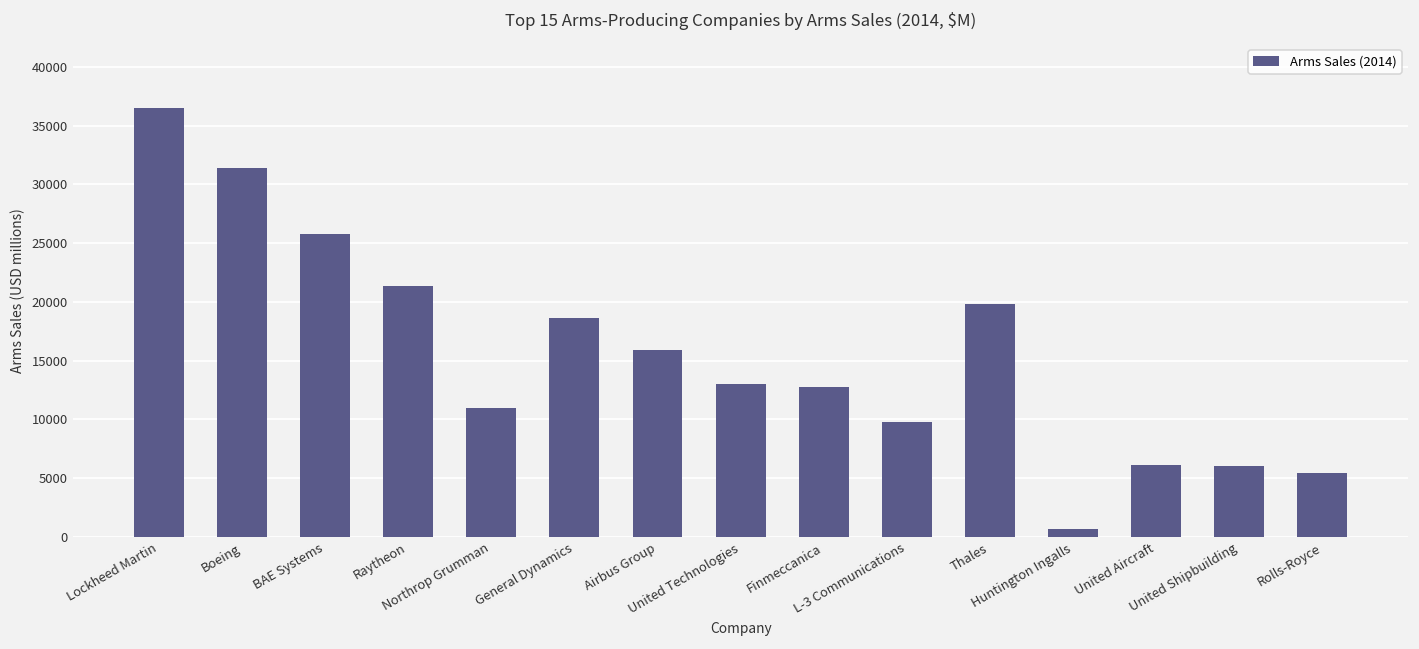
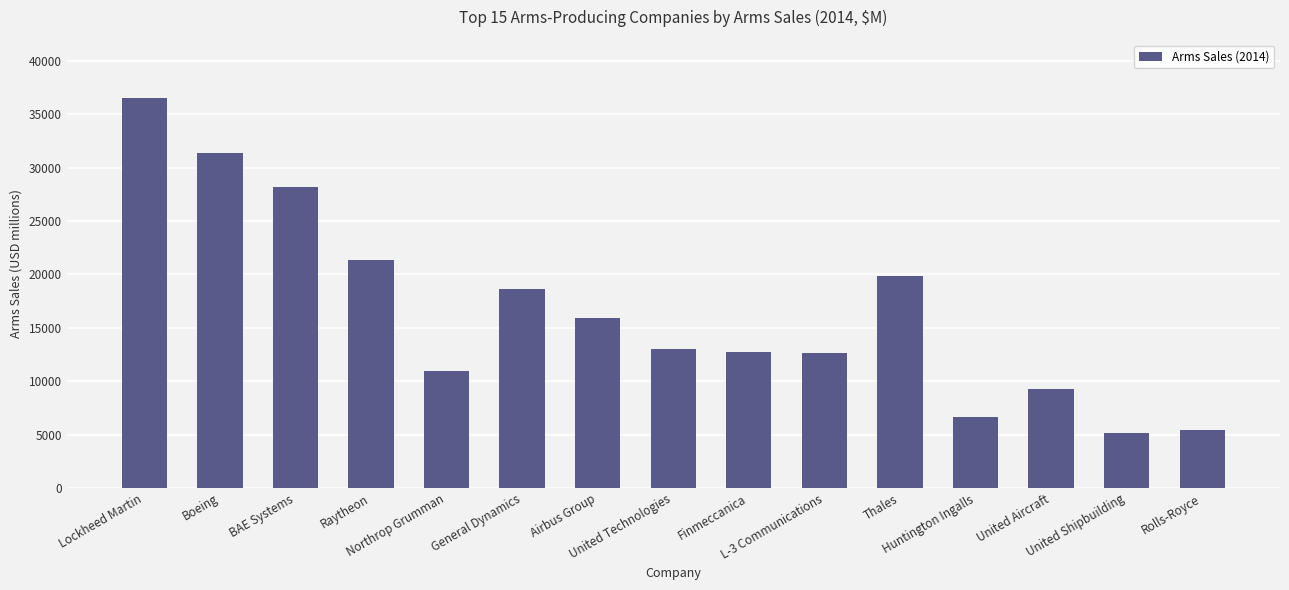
BAE Systems: 25700 -> 28100
L-3 Communications: 9800 -> 12700
Huntington Ingalls: 700 -> 6700
United Aircraft: 6100 -> 9300
United Shipbuilding: 6000 -> 5100
